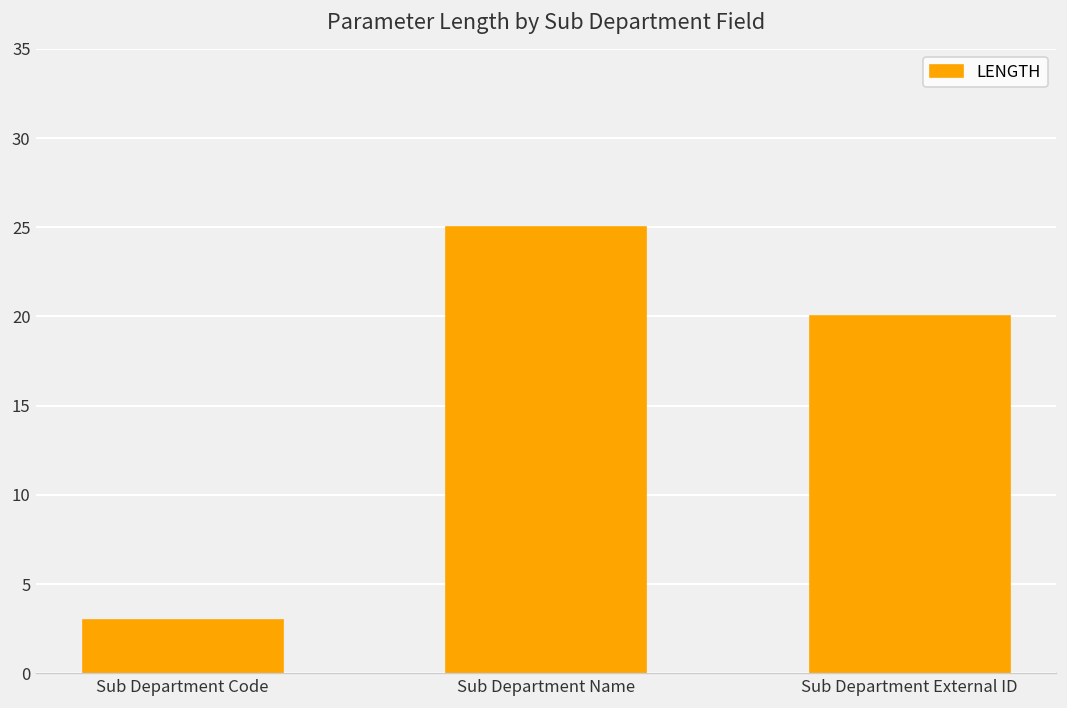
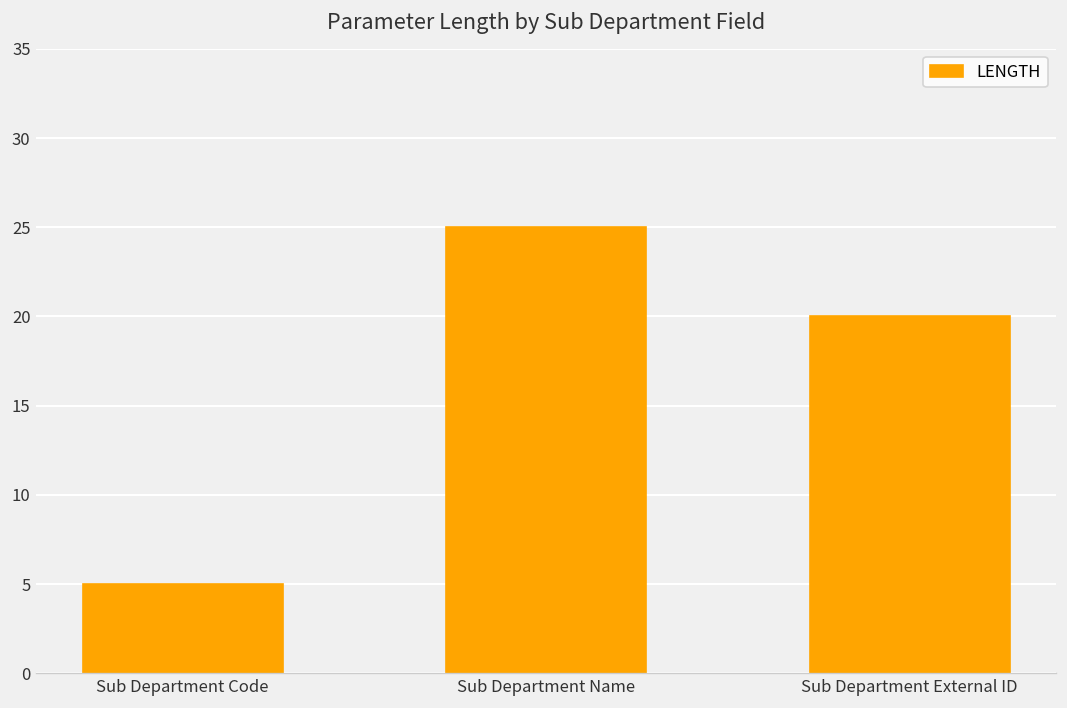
Sub Department Code: 3 -> 5
